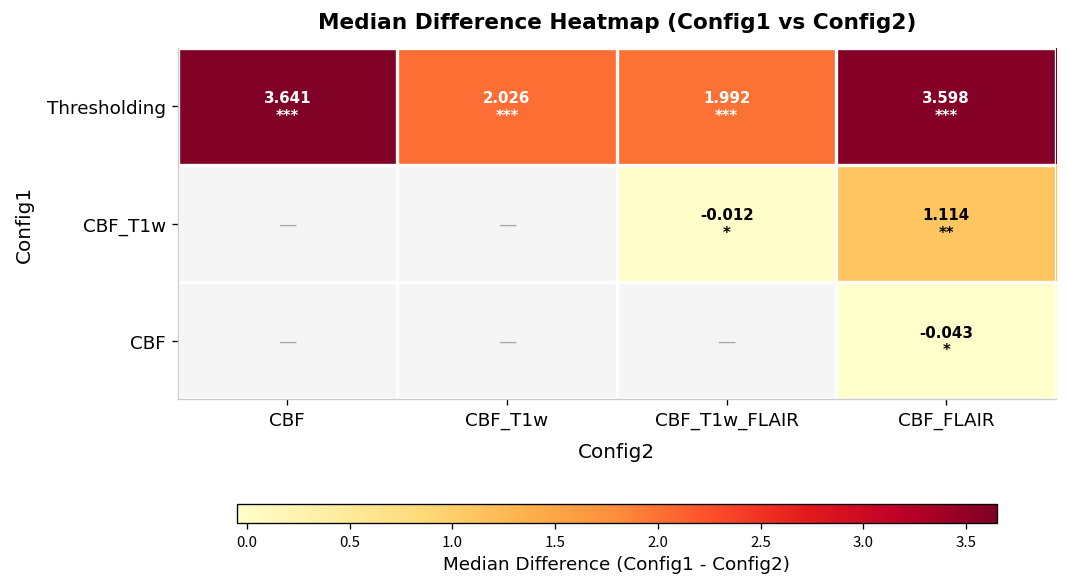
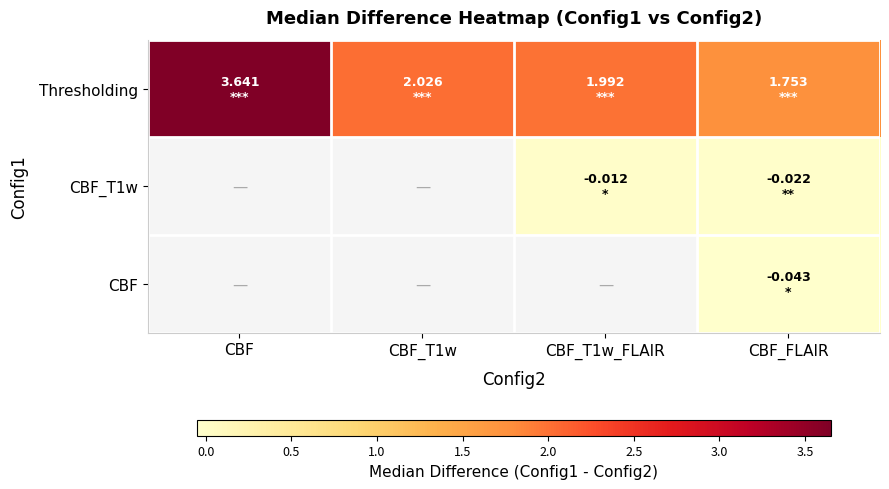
Thresholding, CBF_FLAIR: 3.598 -> 1.753
CBF_T1w, CBF_FLAIR: 1.114 -> -0.022
